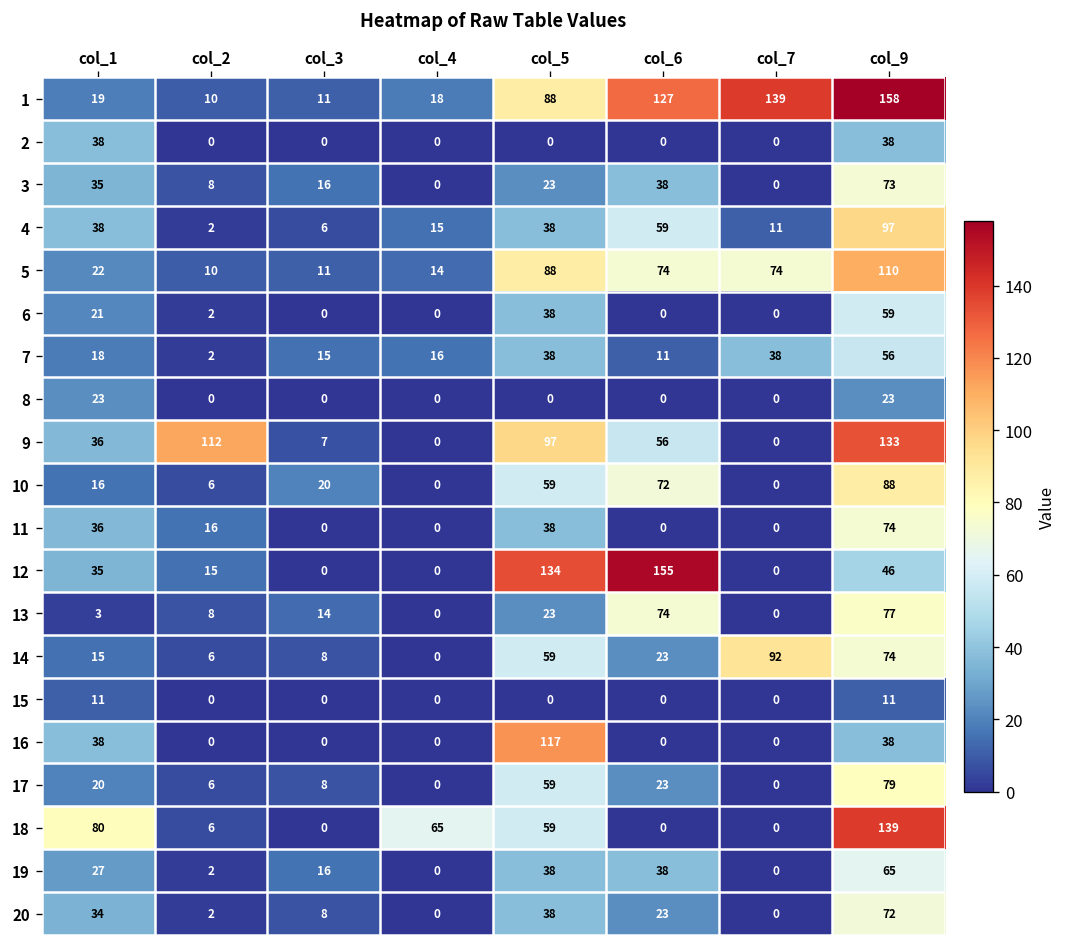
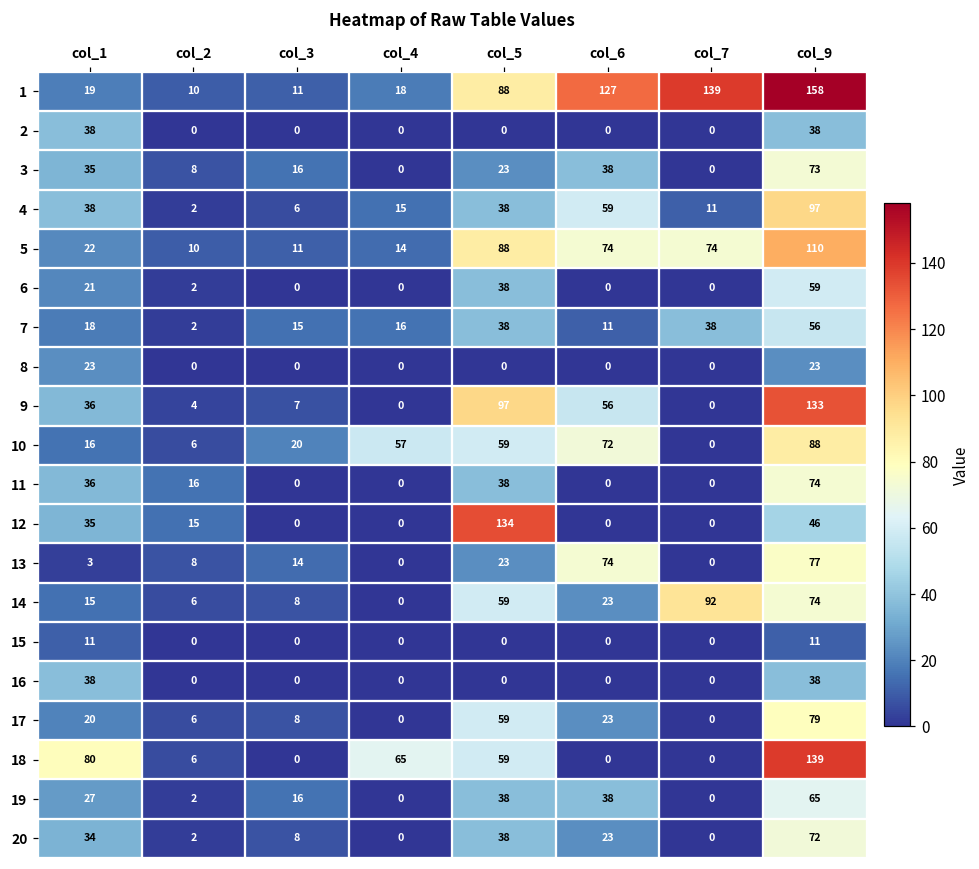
9, col_2: 112 -> 4
10, col_4: 0 -> 57
12, col_6: 155 -> 0
16, col_5: 117 -> 0
